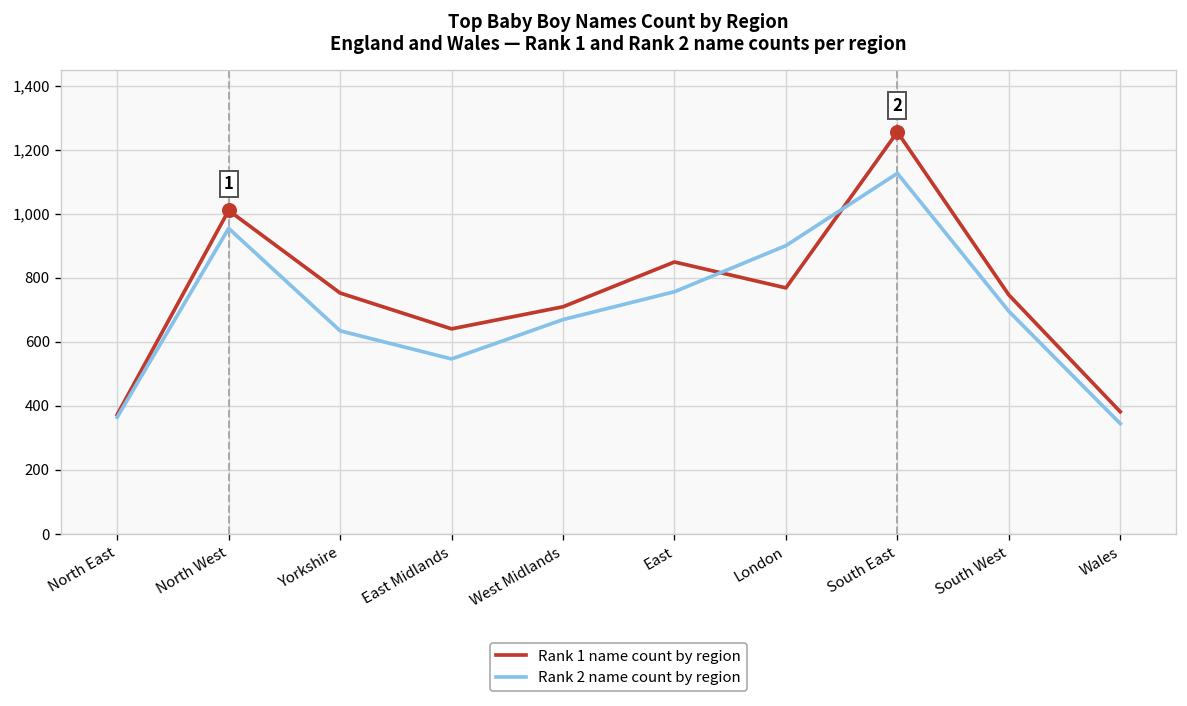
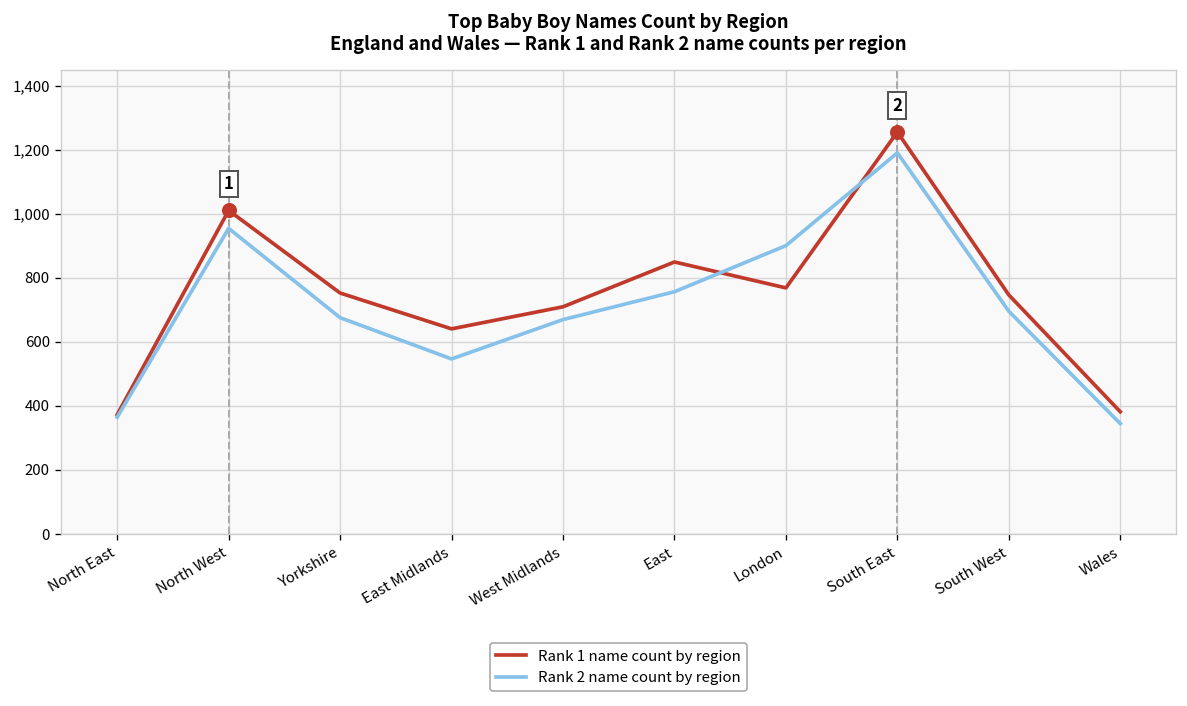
Rank 2 name count by region, Yorkshire: 630 -> 680
Rank 2 name count by region, South East: 1,130 -> 1,190
